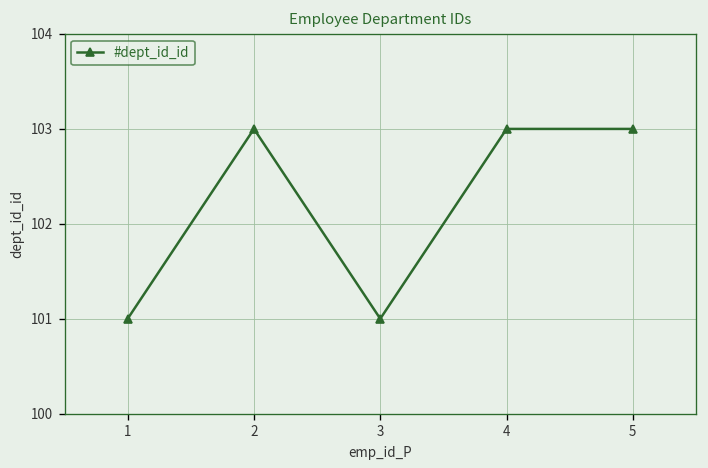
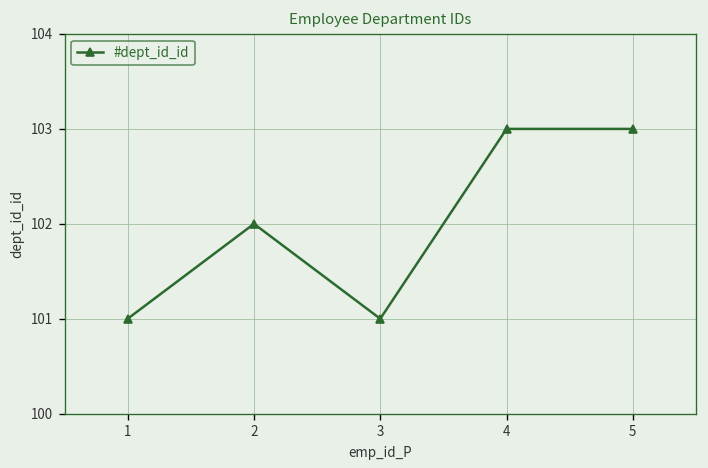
2: 103 -> 102
